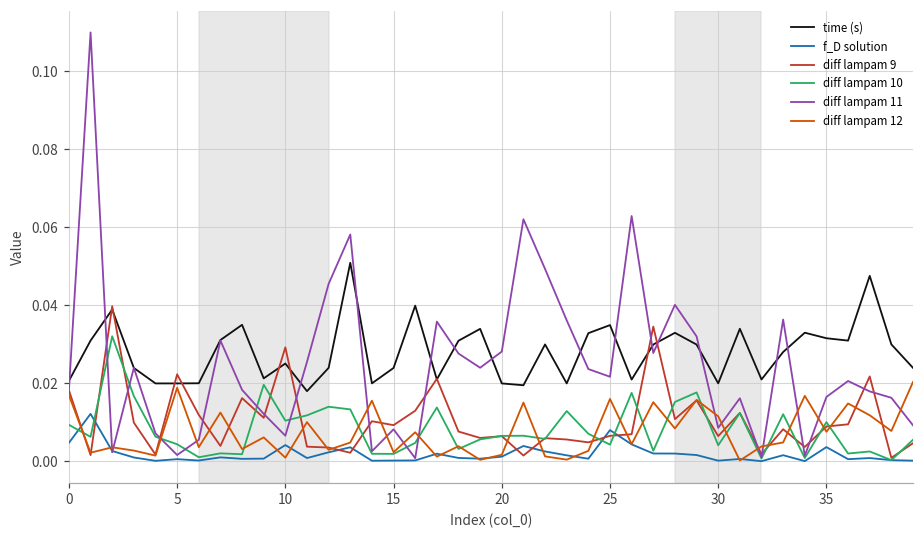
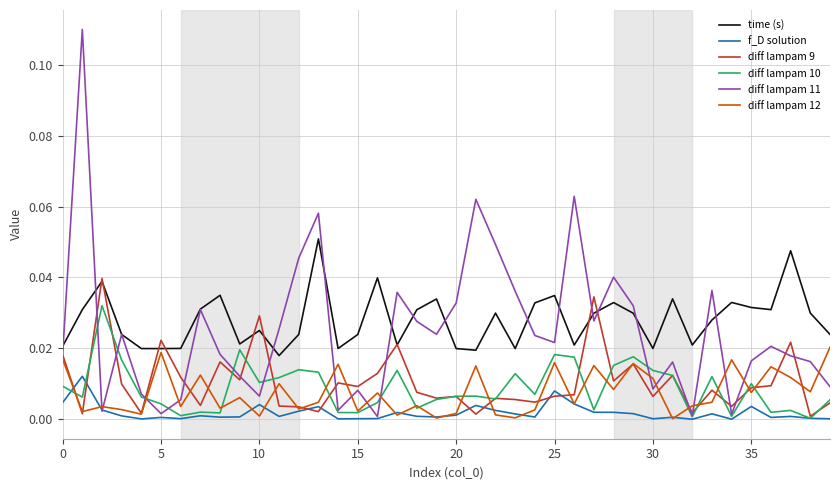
diff lampam 11, 20: 0.028 -> 0.033
diff lampam 10, 25: 0.004 -> 0.018
diff lampam 10, 30: 0.004 -> 0.014
